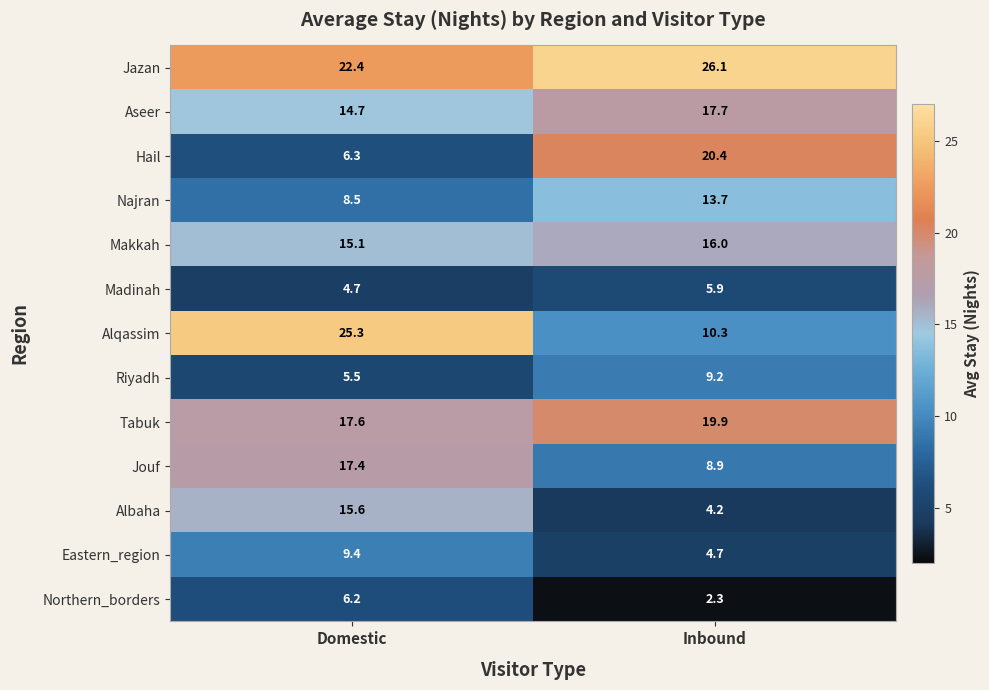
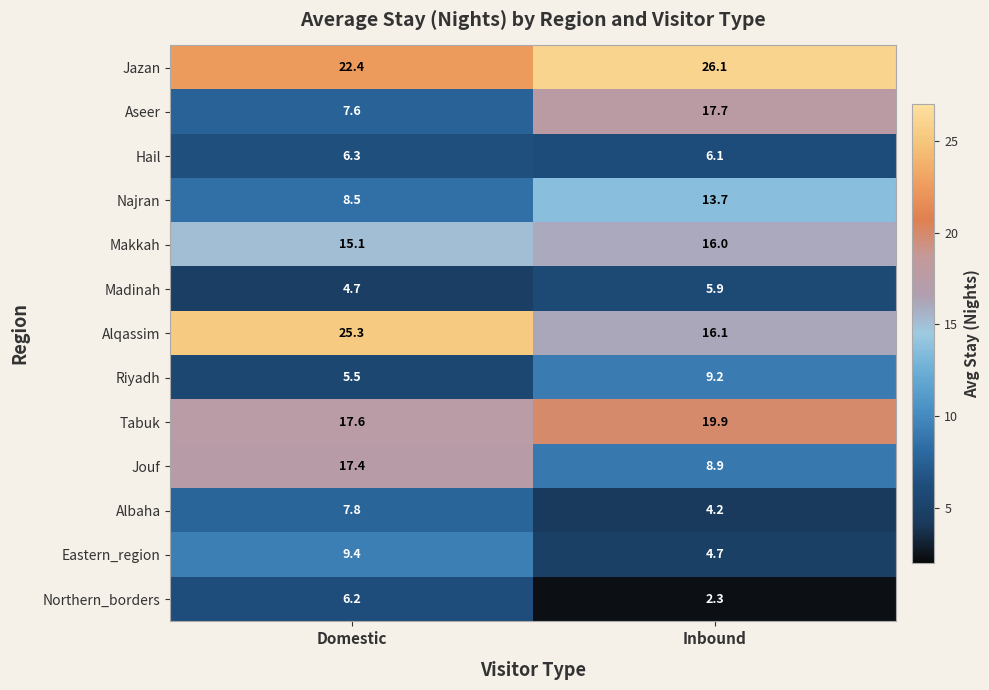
Aseer, Domestic: 14.7 -> 7.6
Hail, Inbound: 20.4 -> 6.1
Alqassim, Inbound: 10.3 -> 16.1
Albaha, Domestic: 15.6 -> 7.8
